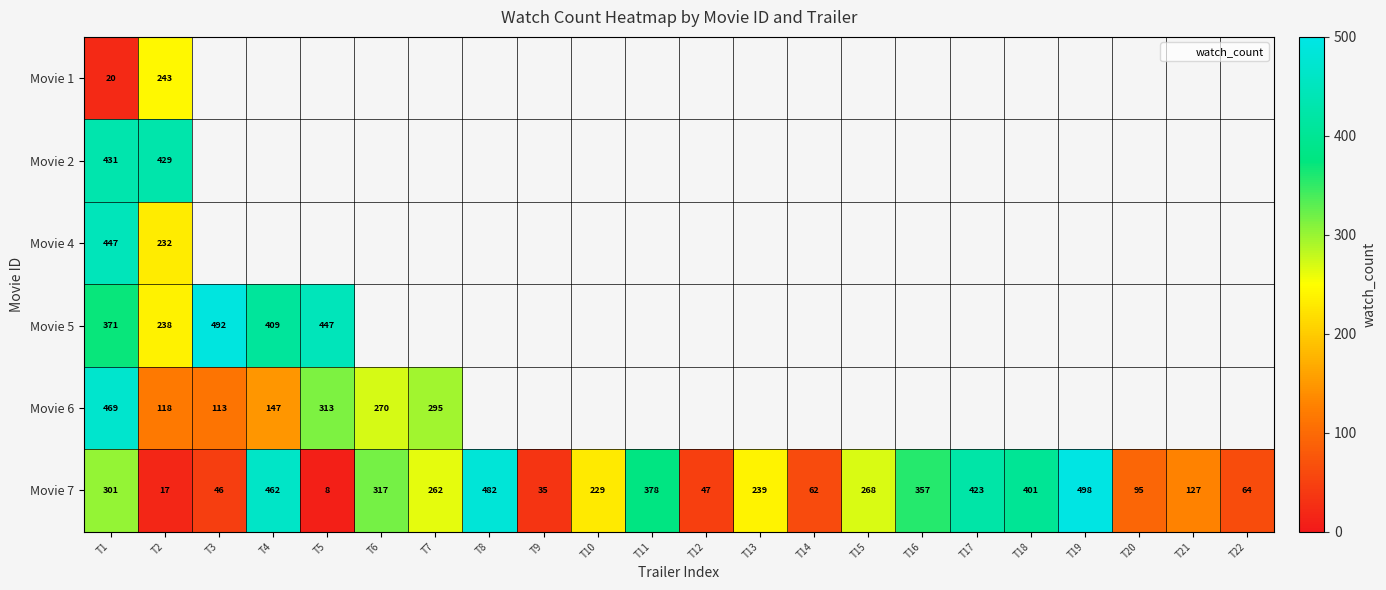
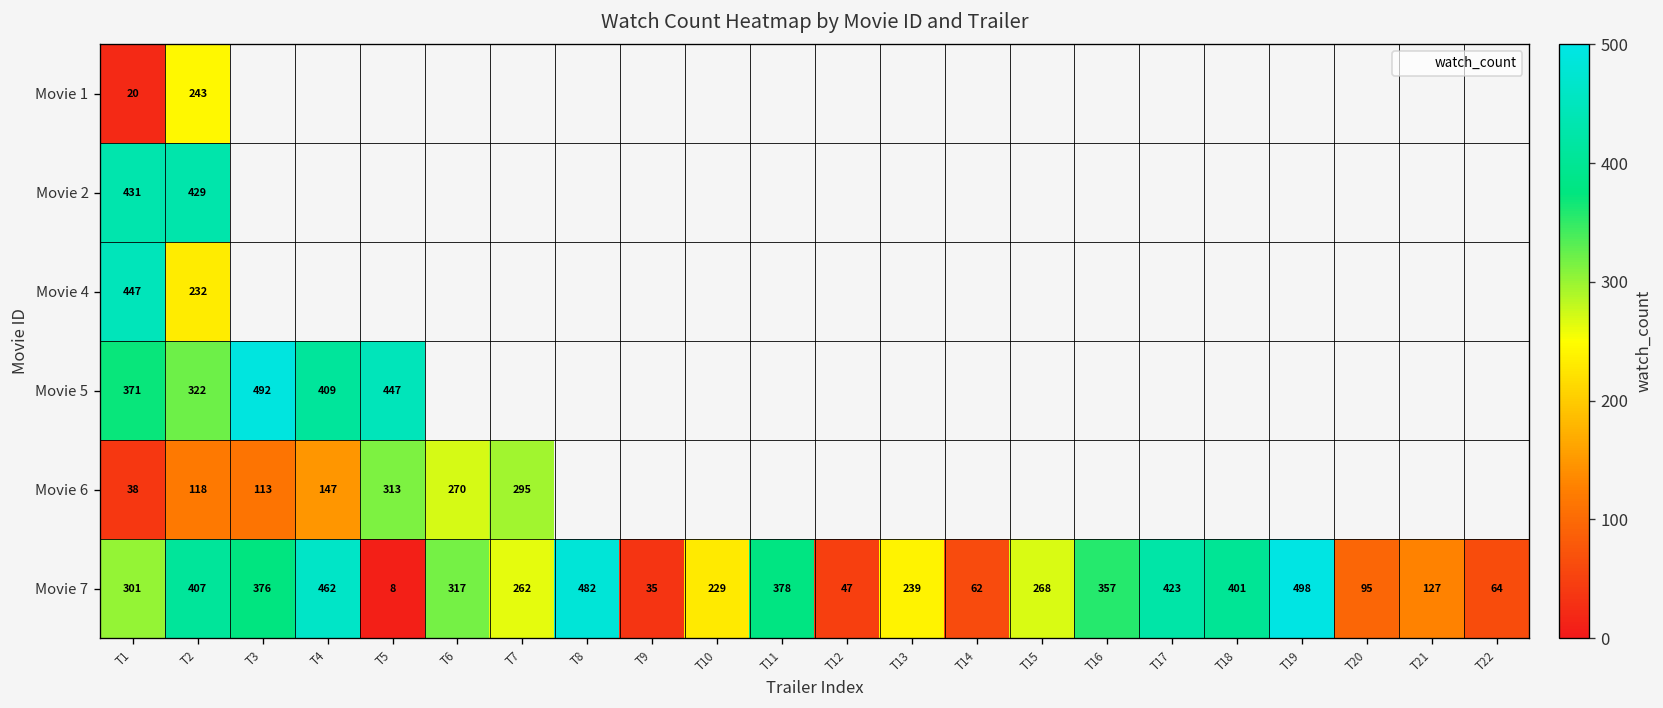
Movie 5, T2: 238 -> 322
Movie 6, T1: 469 -> 38
Movie 7, T2: 17 -> 407
Movie 7, T3: 46 -> 376
